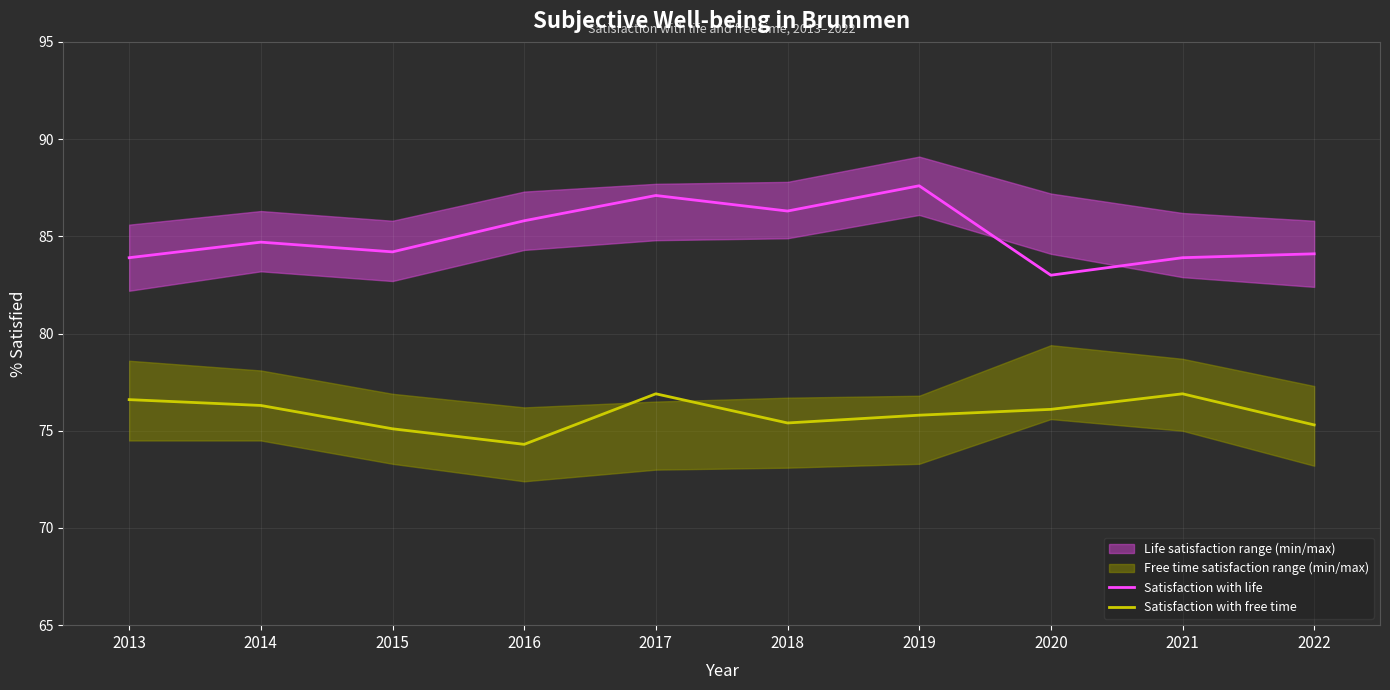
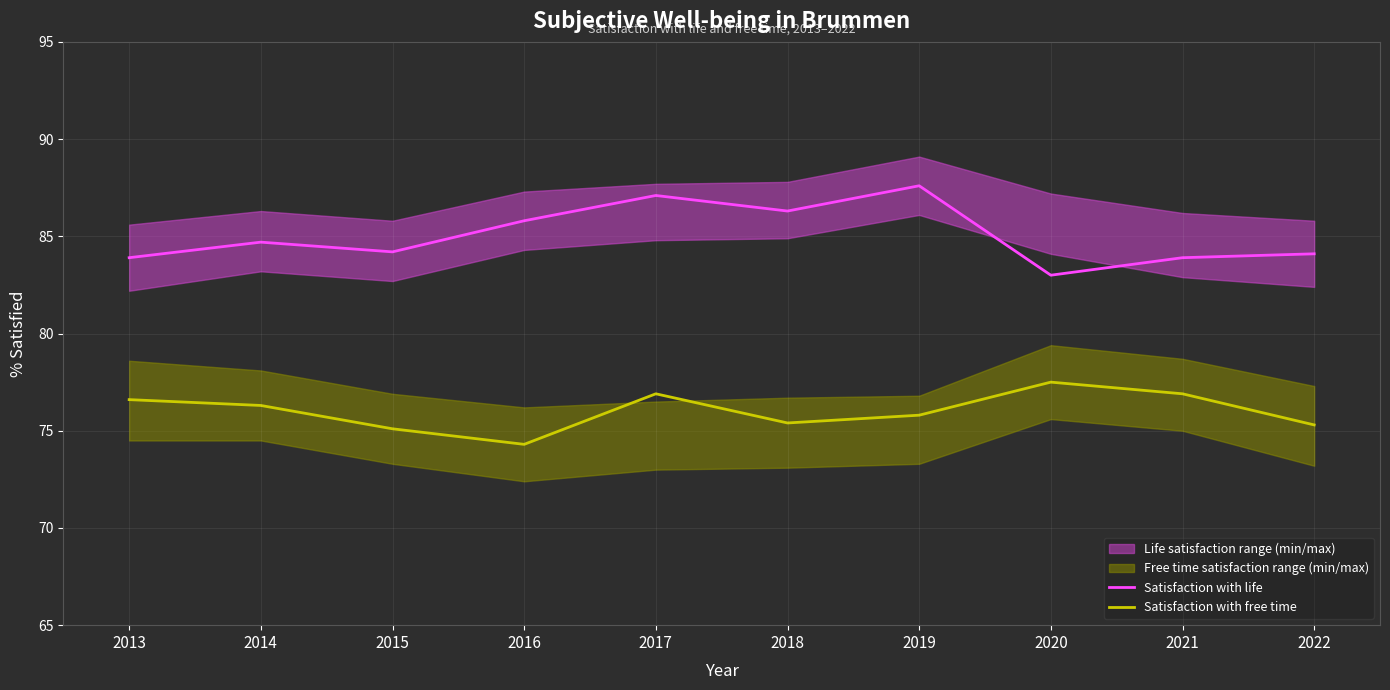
Satisfaction with free time, 2020: 76.1 -> 77.5
